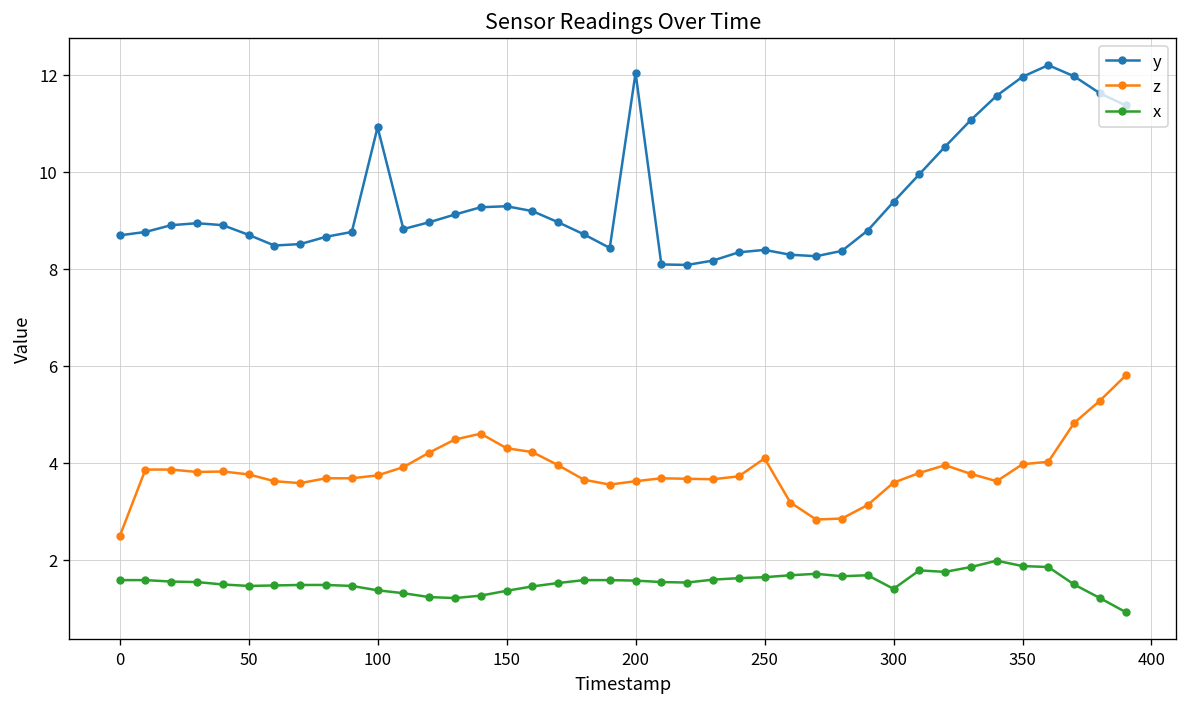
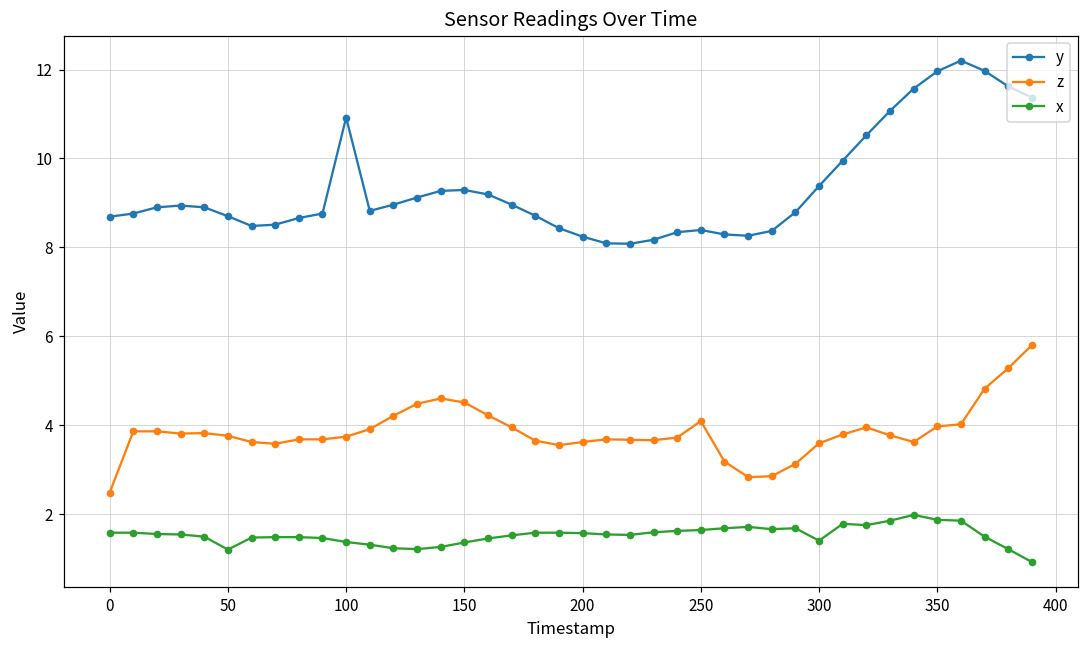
x, 50: 1.5 -> 1.2
z, 150: 4.3 -> 4.5
y, 200: 12.0 -> 8.2
